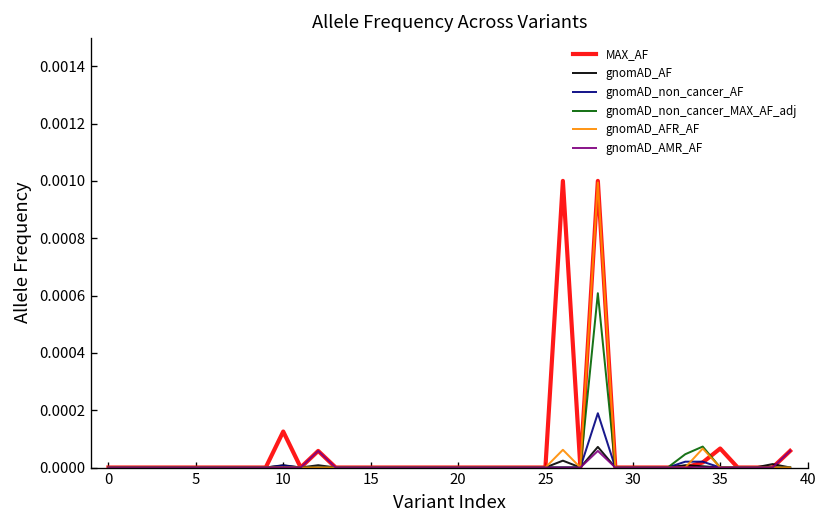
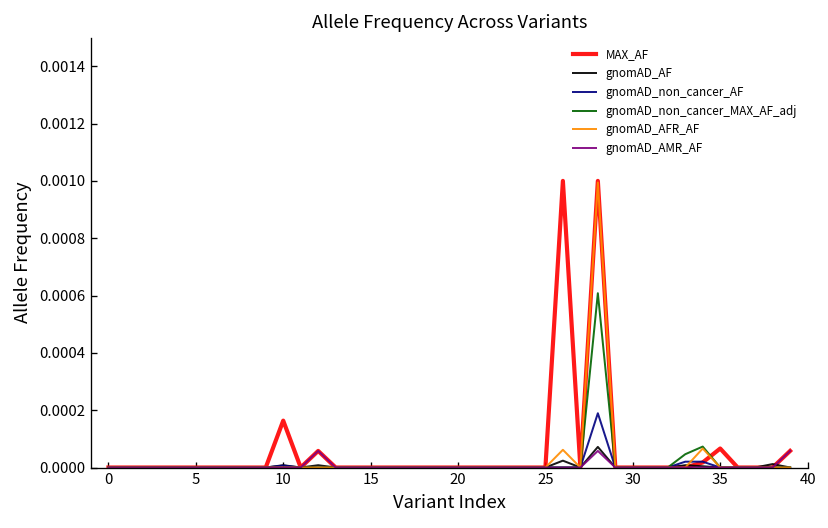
MAX_AF, 10: 0.00013 -> 0.00016
